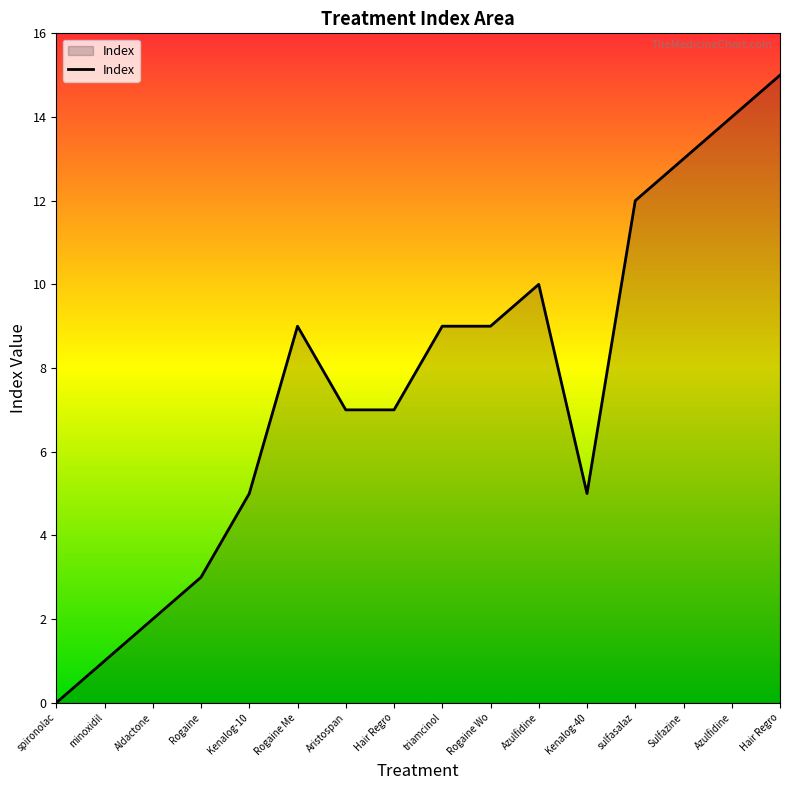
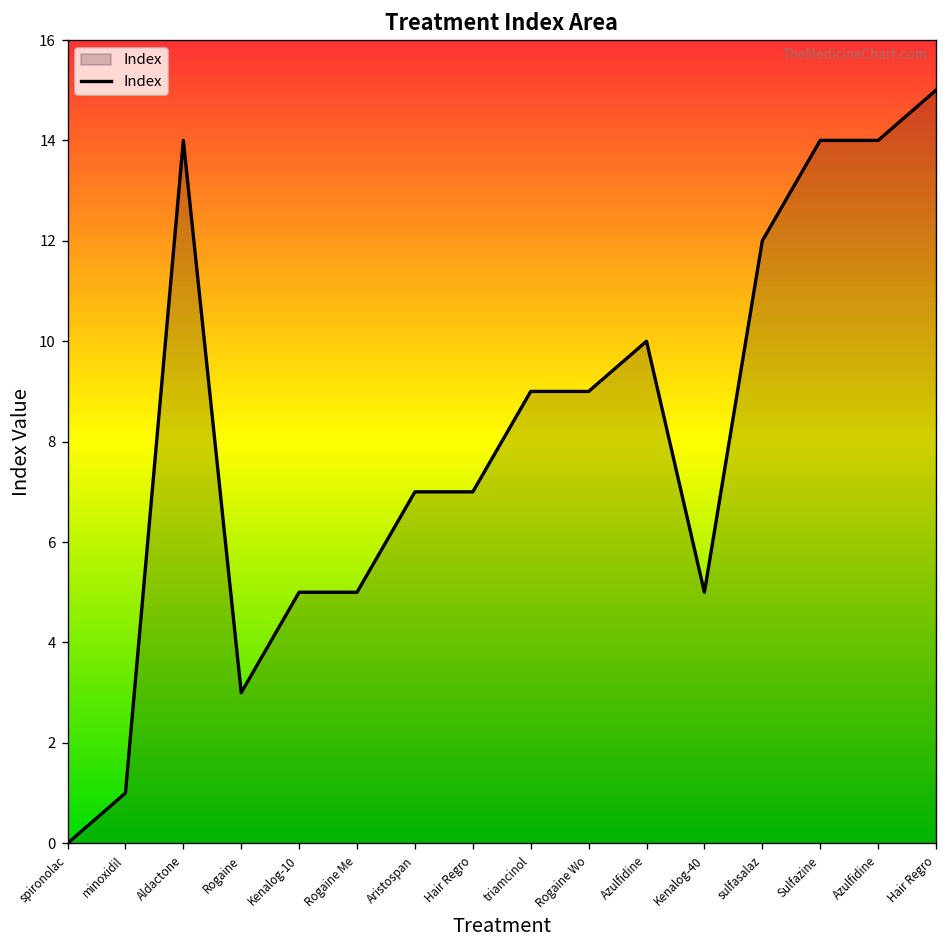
Aldactone: 2 -> 14
Rogaine Me: 9 -> 5
Sulfazine: 13 -> 14
